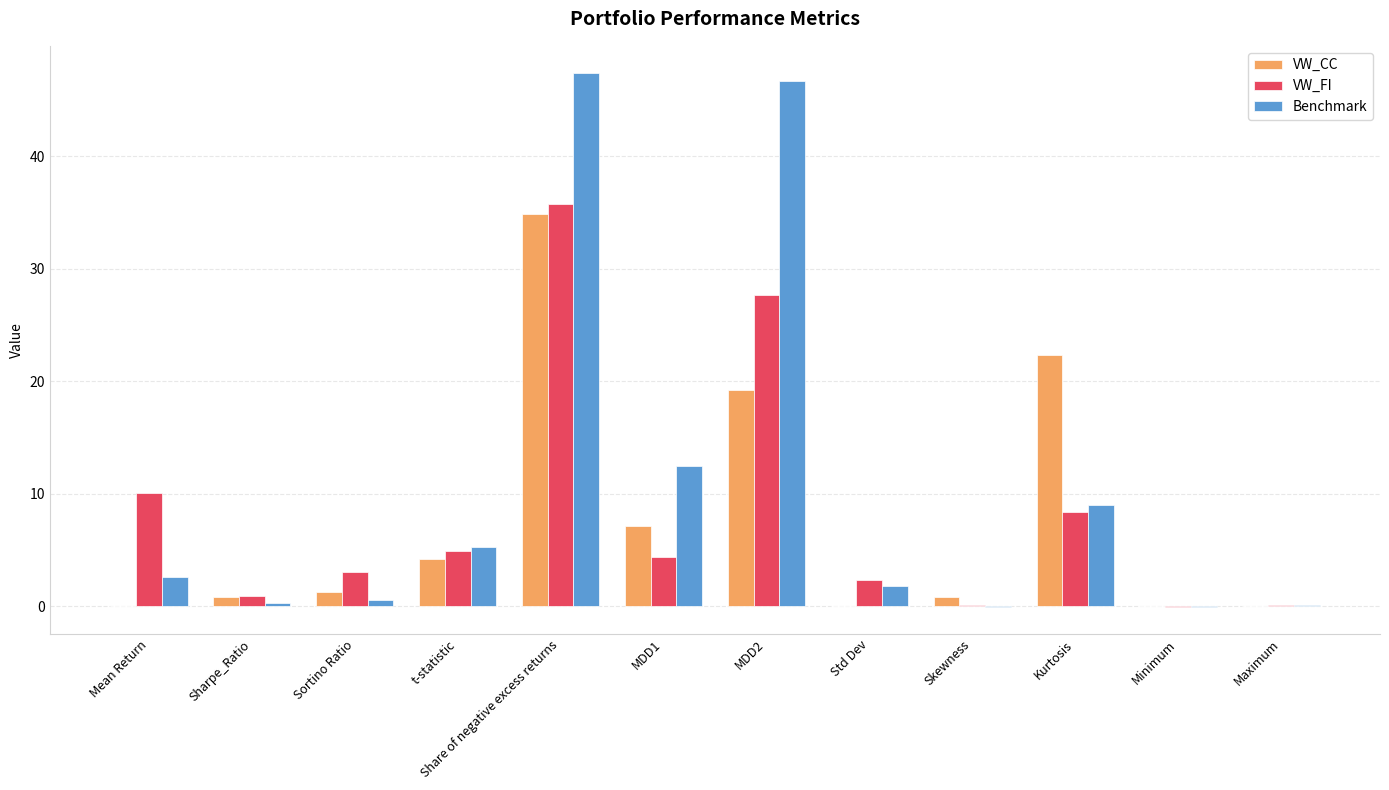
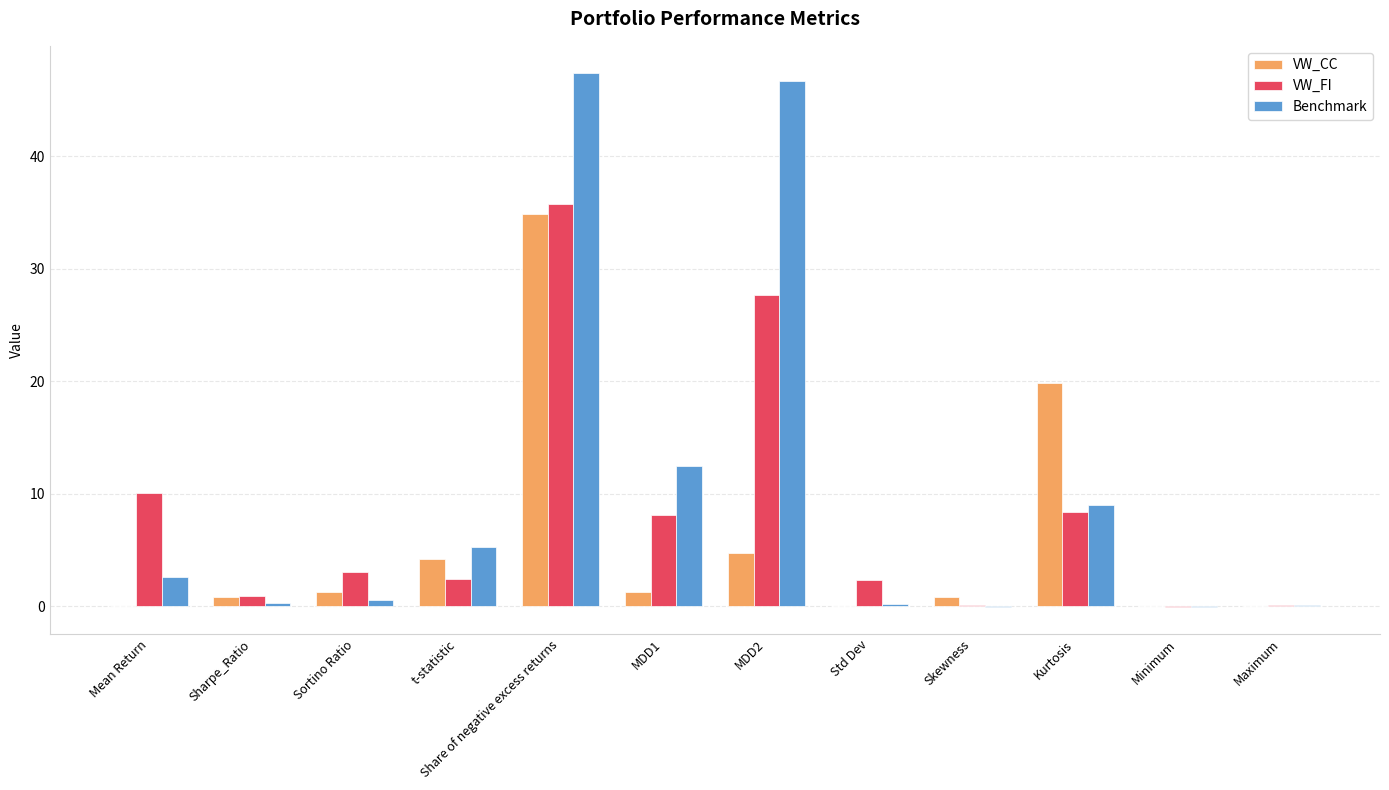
VW_FI, t-statistic: 4.9 -> 2.4
VW_CC, MDD1: 7.1 -> 1.3
VW_FI, MDD1: 4.4 -> 8.1
VW_CC, MDD2: 19.2 -> 4.7
Benchmark, Std Dev: 1.8 -> 0.2
VW_CC, Kurtosis: 22.3 -> 19.8
